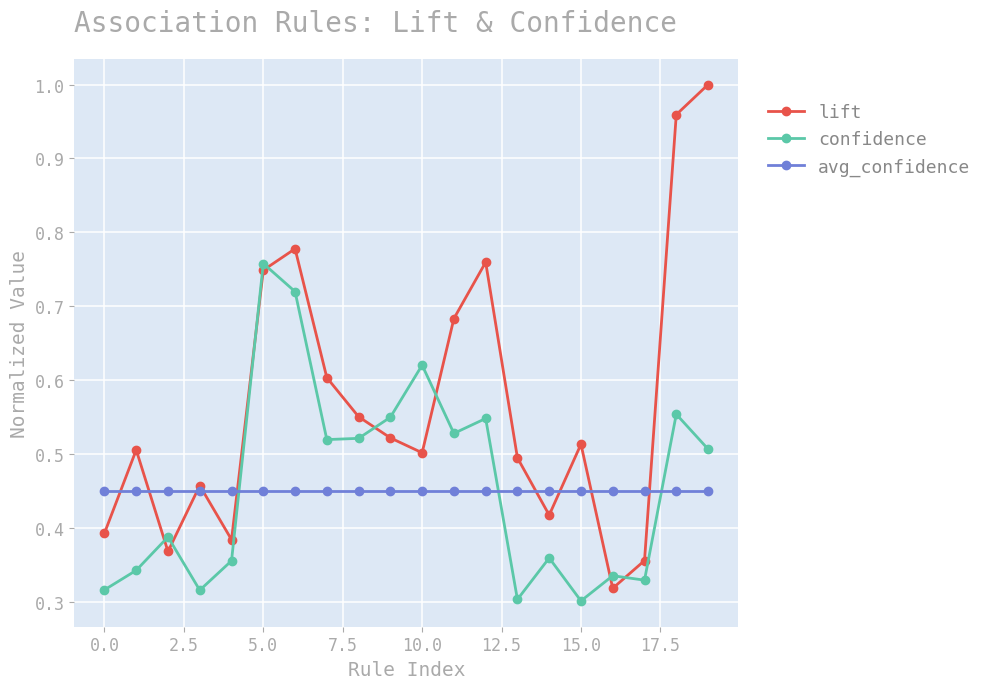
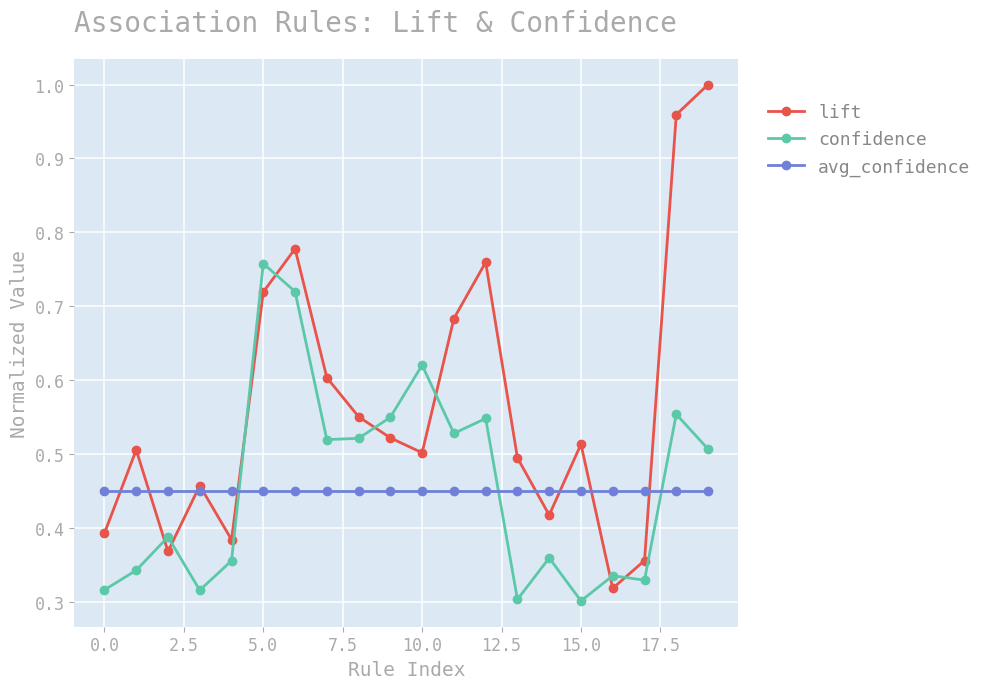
lift, 5.0: 0.75 -> 0.72
